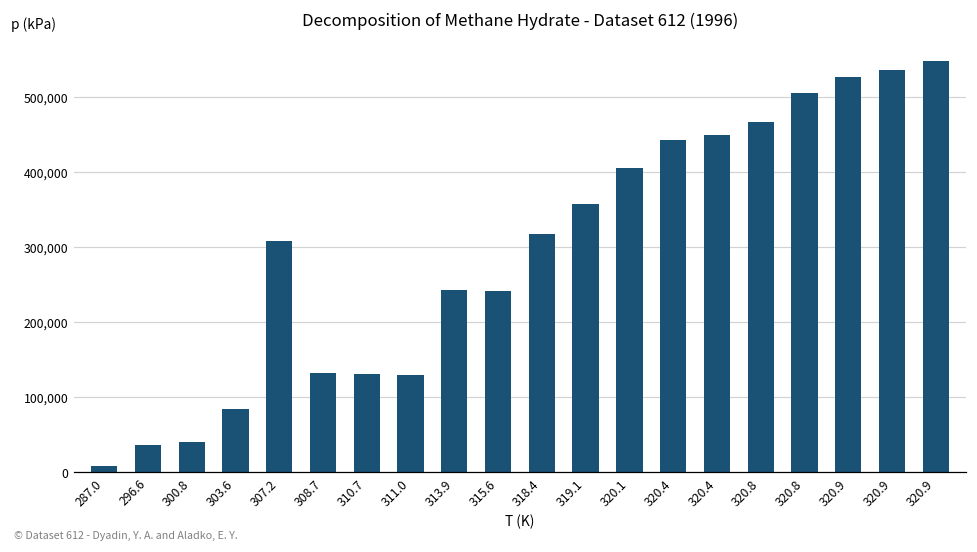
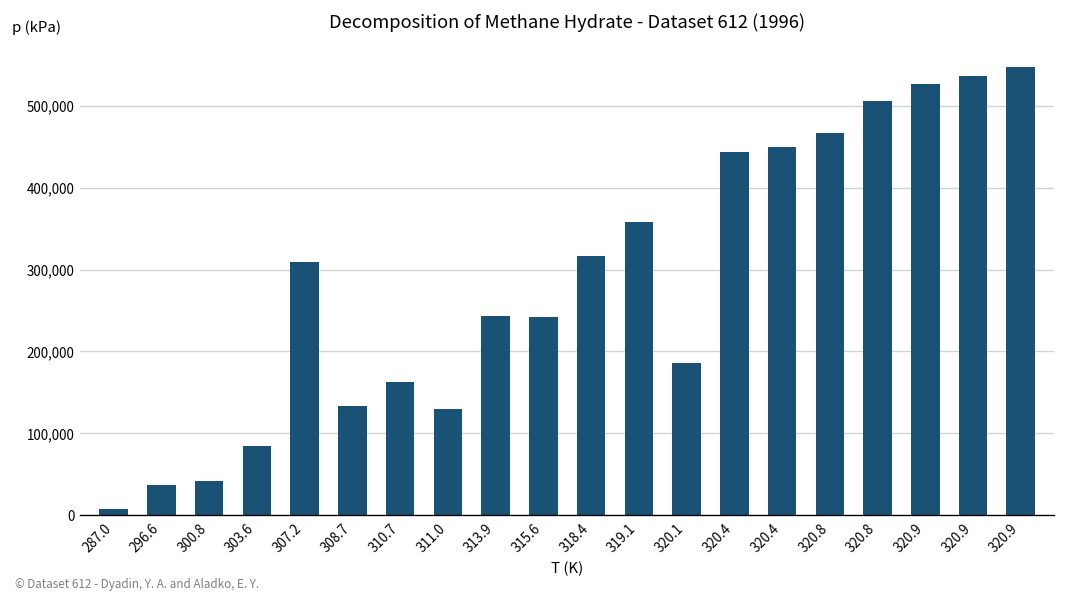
310.7: 130,000 -> 160,000
320.1: 410,000 -> 190,000
